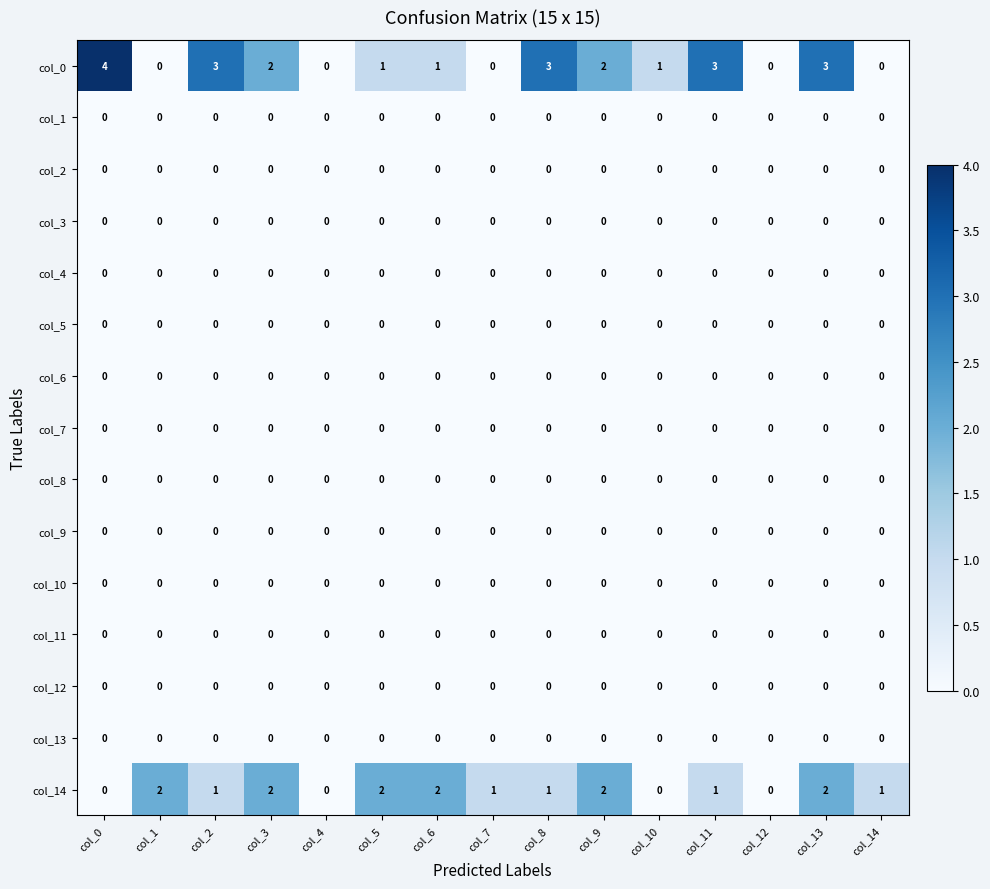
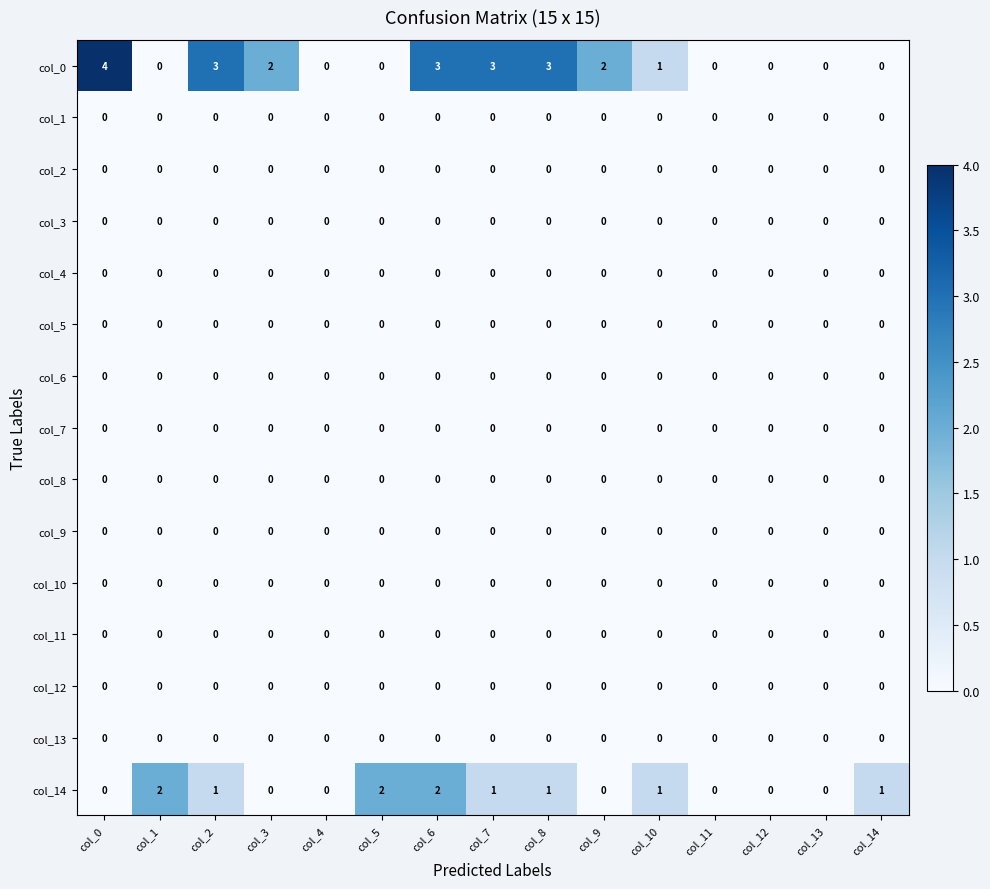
col_0, col_5: 1 -> 0
col_0, col_6: 1 -> 3
col_0, col_7: 0 -> 3
col_0, col_11: 3 -> 0
col_0, col_13: 3 -> 0
col_14, col_3: 2 -> 0
col_14, col_9: 2 -> 0
col_14, col_10: 0 -> 1
col_14, col_11: 1 -> 0
col_14, col_13: 2 -> 0
